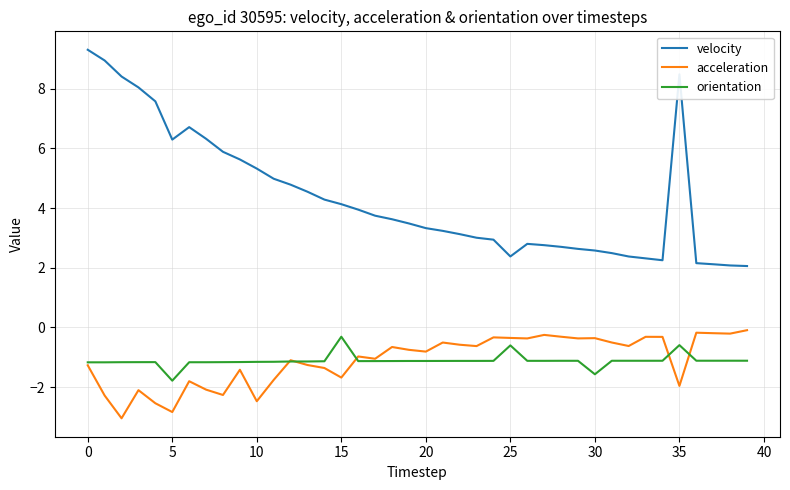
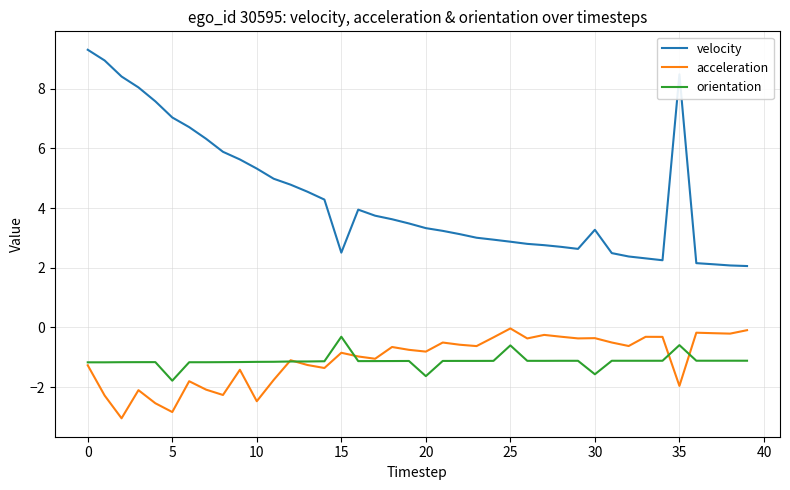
velocity, 5: 6.3 -> 7.0
velocity, 15: 4.1 -> 2.5
acceleration, 15: -1.7 -> -0.8
orientation, 20: -1.1 -> -1.6
velocity, 25: 2.4 -> 2.9
acceleration, 25: -0.4 -> 0.0
velocity, 30: 2.6 -> 3.3
